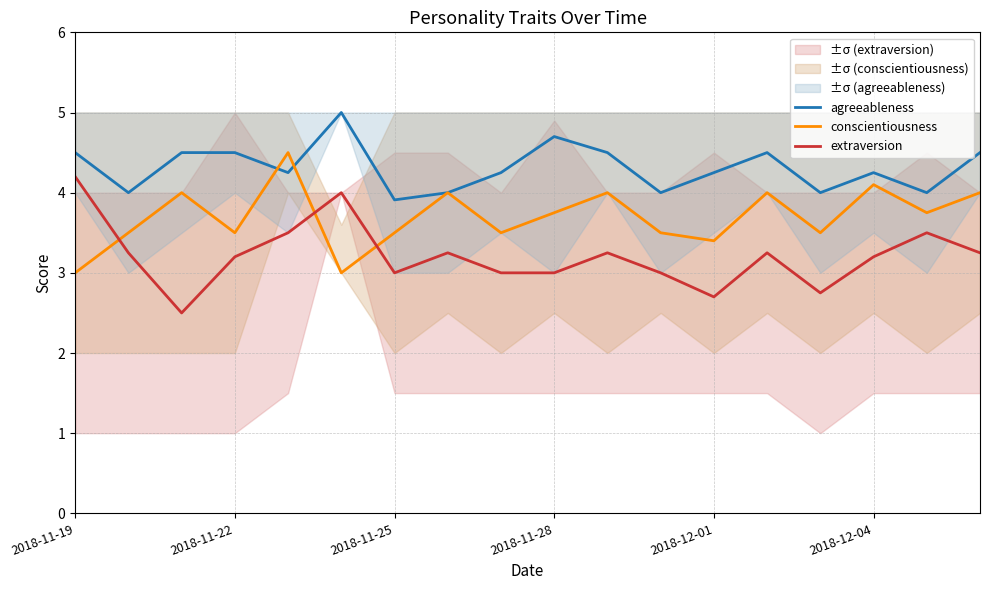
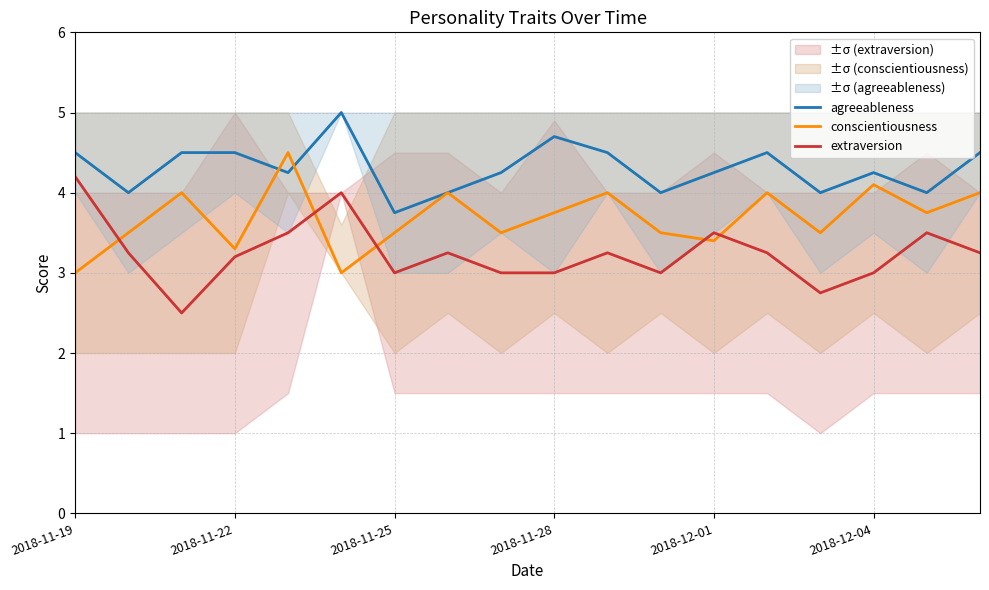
conscientiousness, 2018-11-22: 3.5 -> 3.3
agreeableness, 2018-11-25: 3.9 -> 3.8
extraversion, 2018-12-01: 2.7 -> 3.5
extraversion, 2018-12-04: 3.2 -> 3.0
